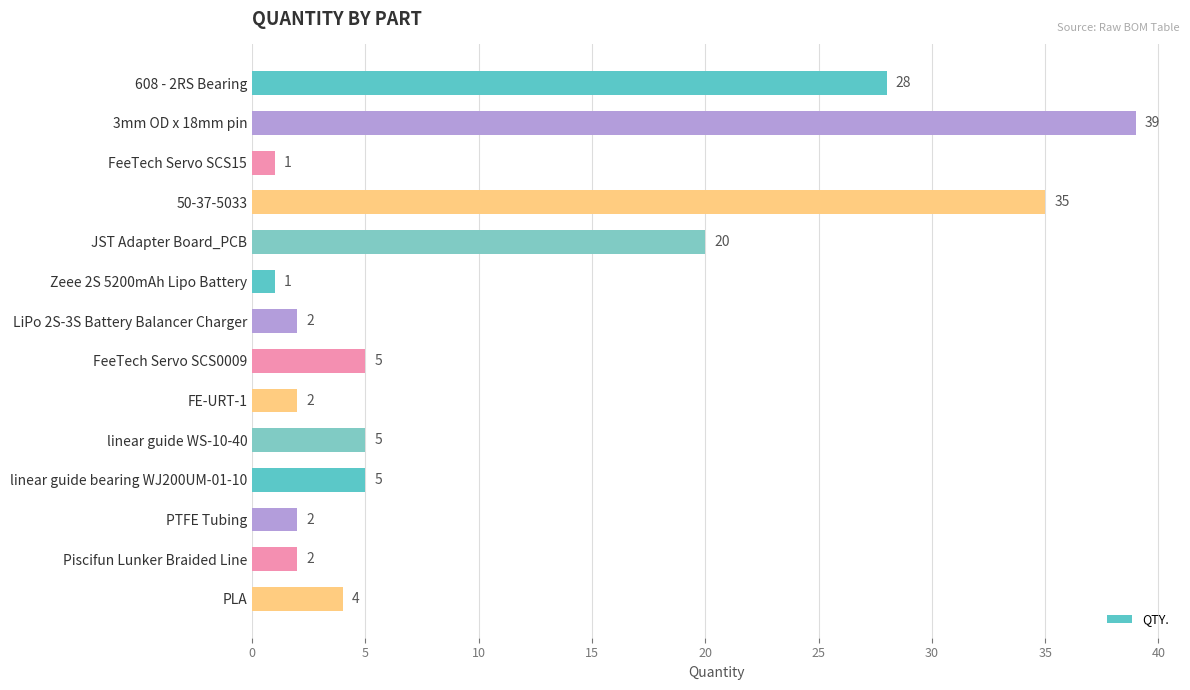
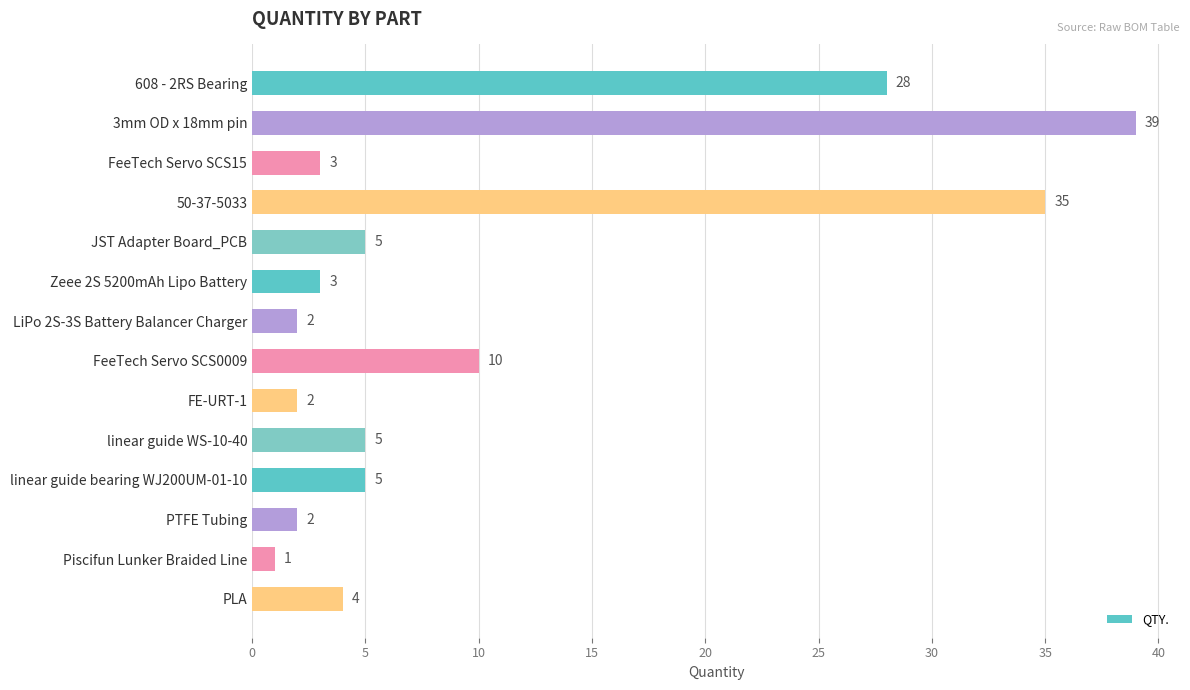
FeeTech Servo SCS15: 1 -> 3
JST Adapter Board_PCB: 20 -> 5
Zeee 2S 5200mAh Lipo Battery: 1 -> 3
FeeTech Servo SCS0009: 5 -> 10
Piscifun Lunker Braided Line: 2 -> 1
